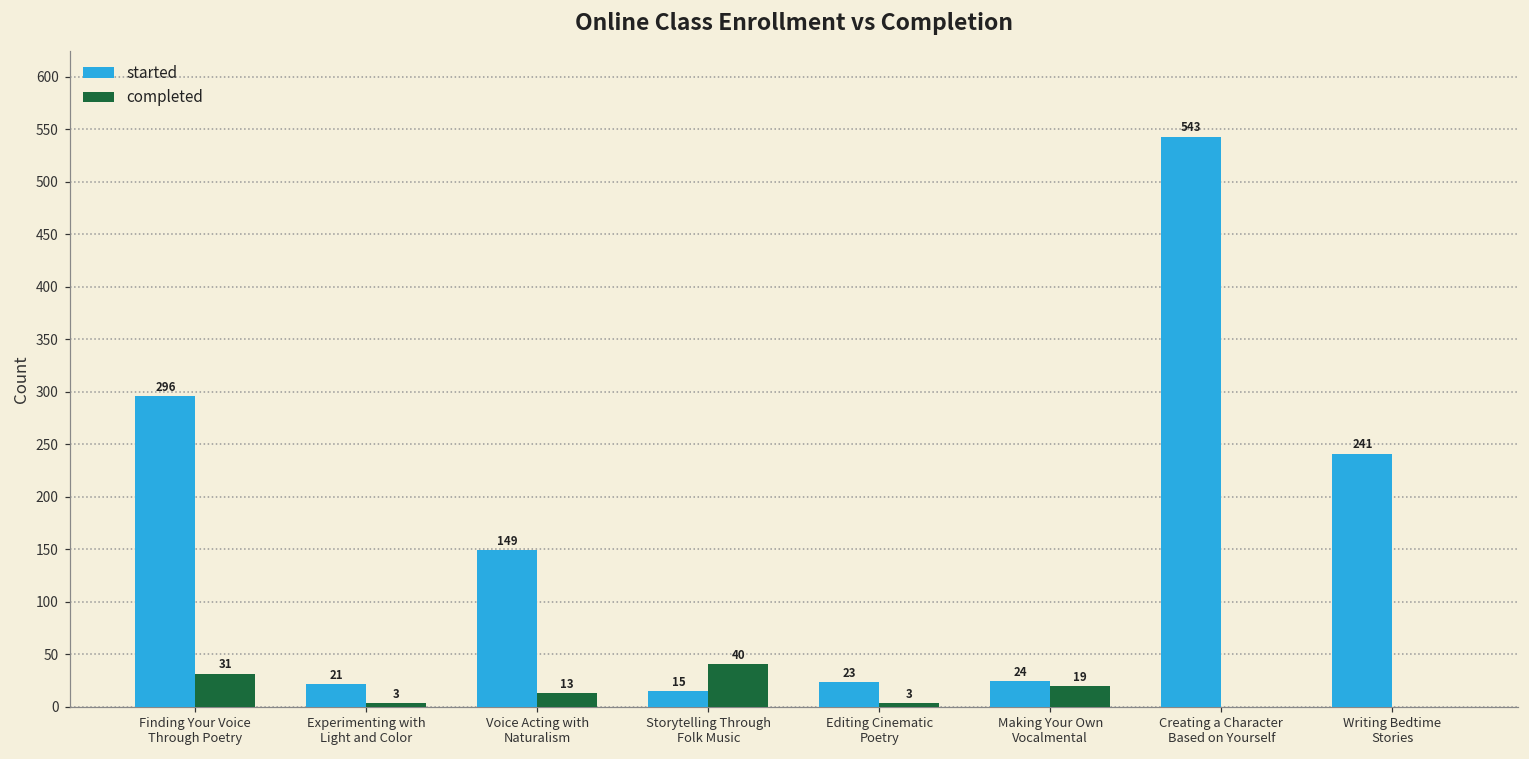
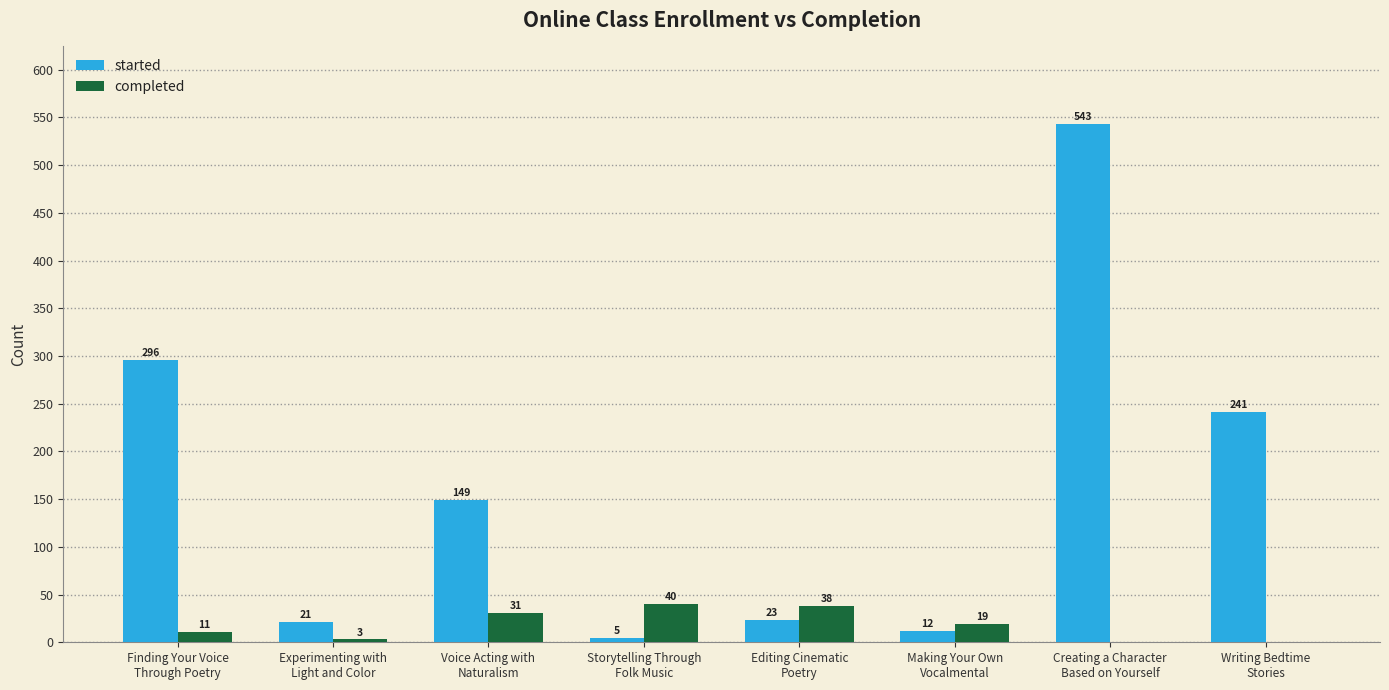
completed, Finding Your Voice Through Poetry: 31 -> 11
completed, Voice Acting with Naturalism: 13 -> 31
started, Storytelling Through Folk Music: 15 -> 5
completed, Editing Cinematic Poetry: 3 -> 38
started, Making Your Own Vocalmental: 24 -> 12
